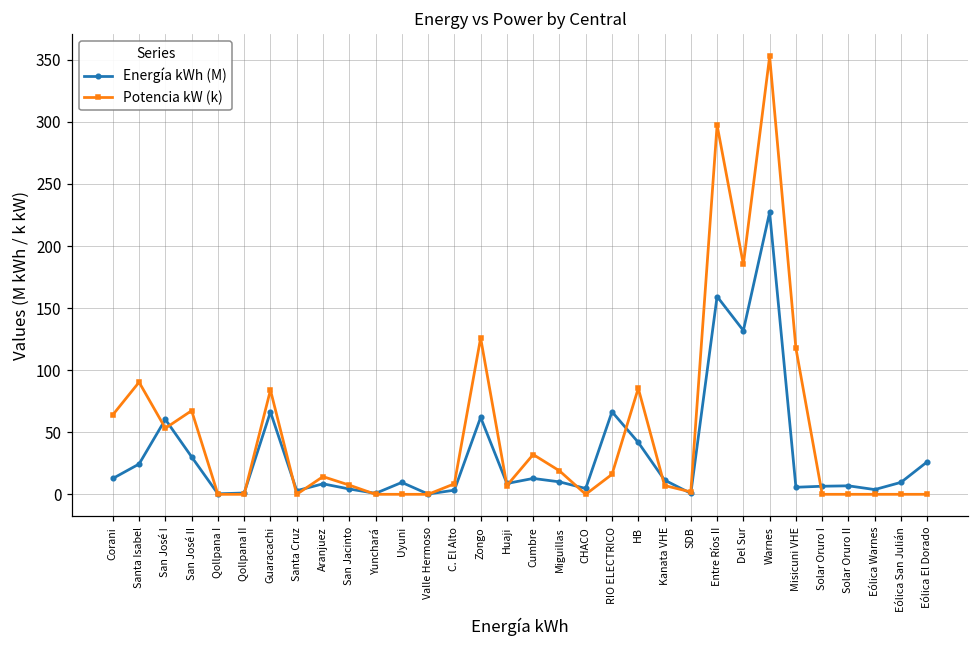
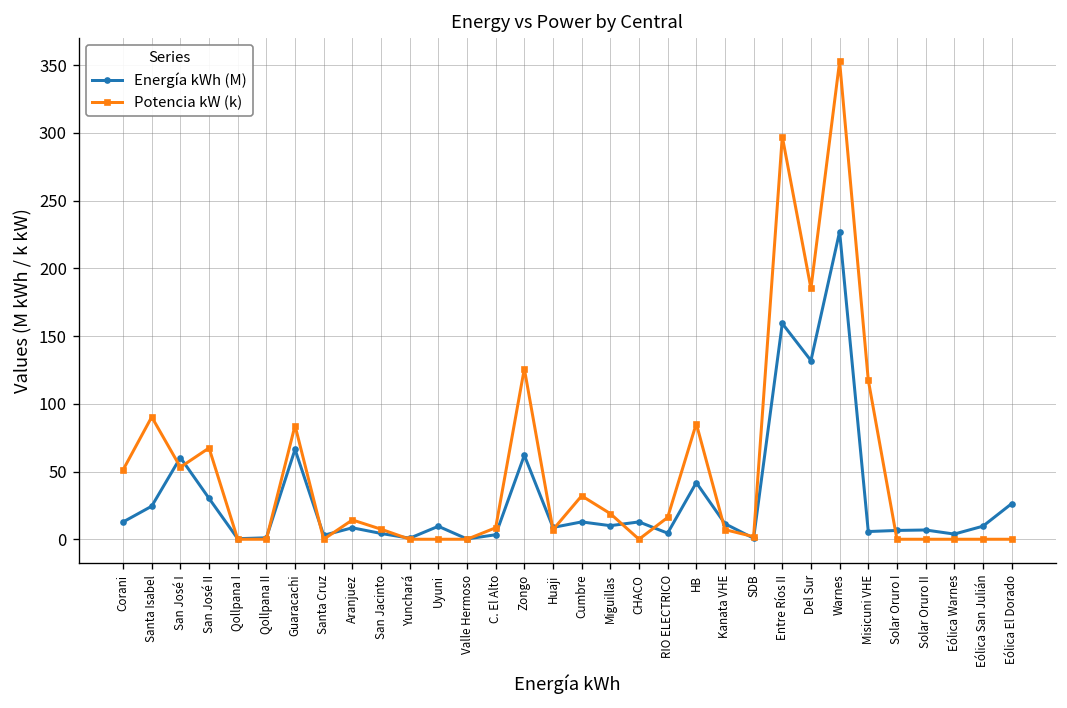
Potencia kW (k), Corani: 64 -> 51
Energía kWh (M), CHACO: 5 -> 13
Energía kWh (M), RIO ELECTRICO: 67 -> 4
